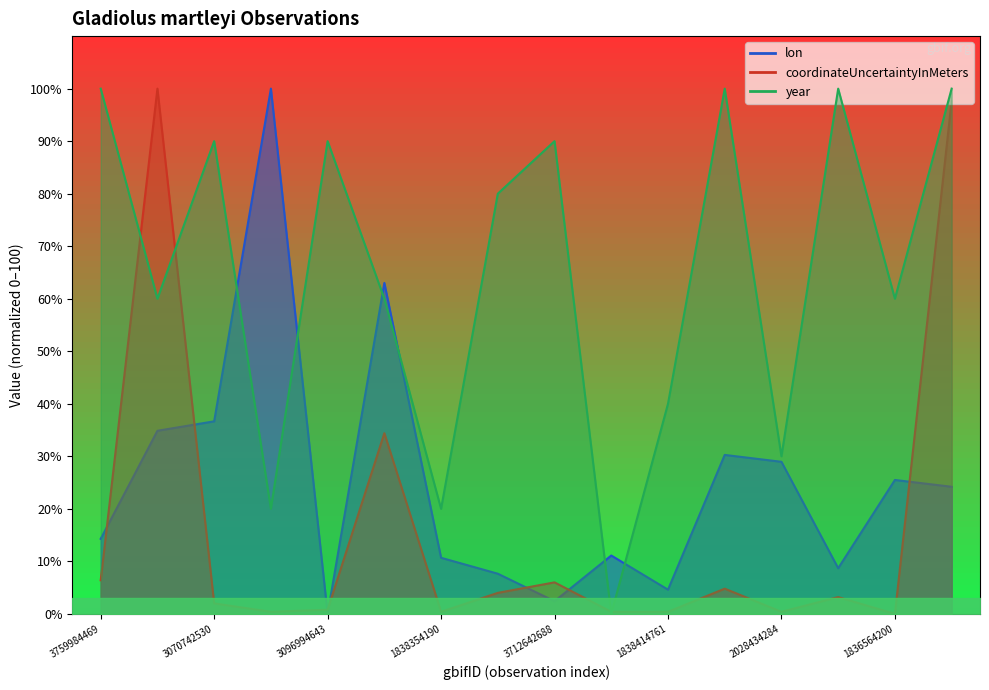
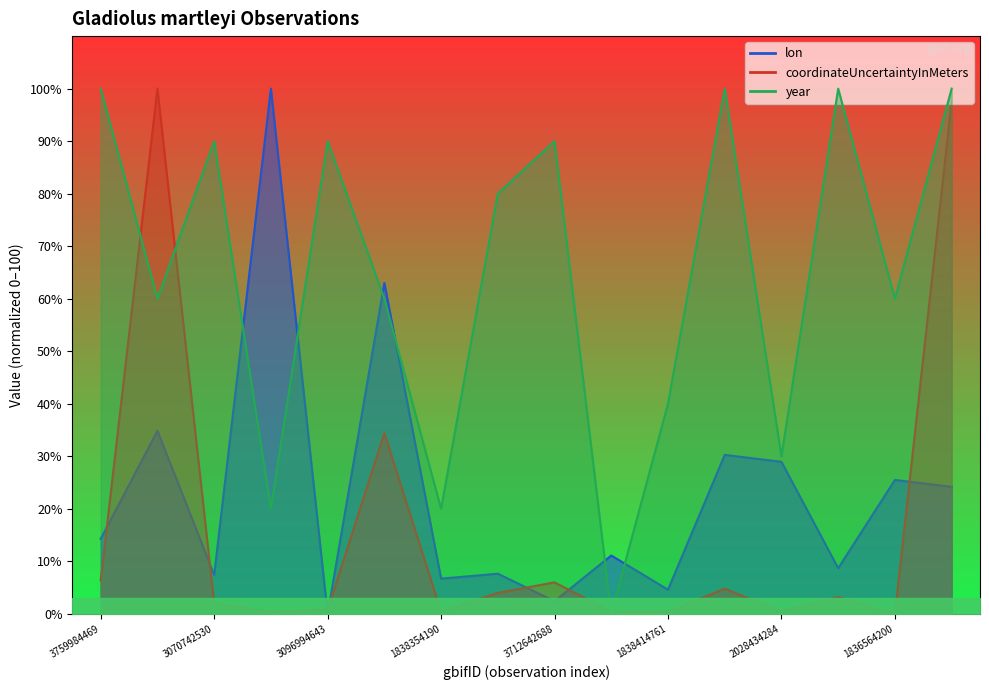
lon, 3070742530: 37% -> 7%
lon, 1838354190: 11% -> 7%
